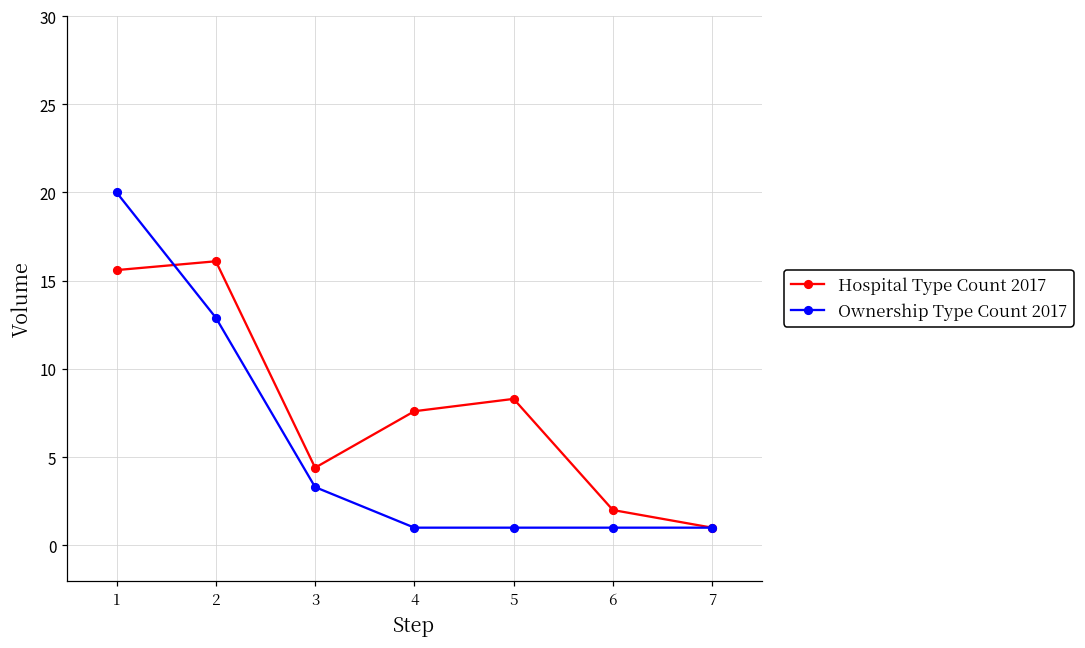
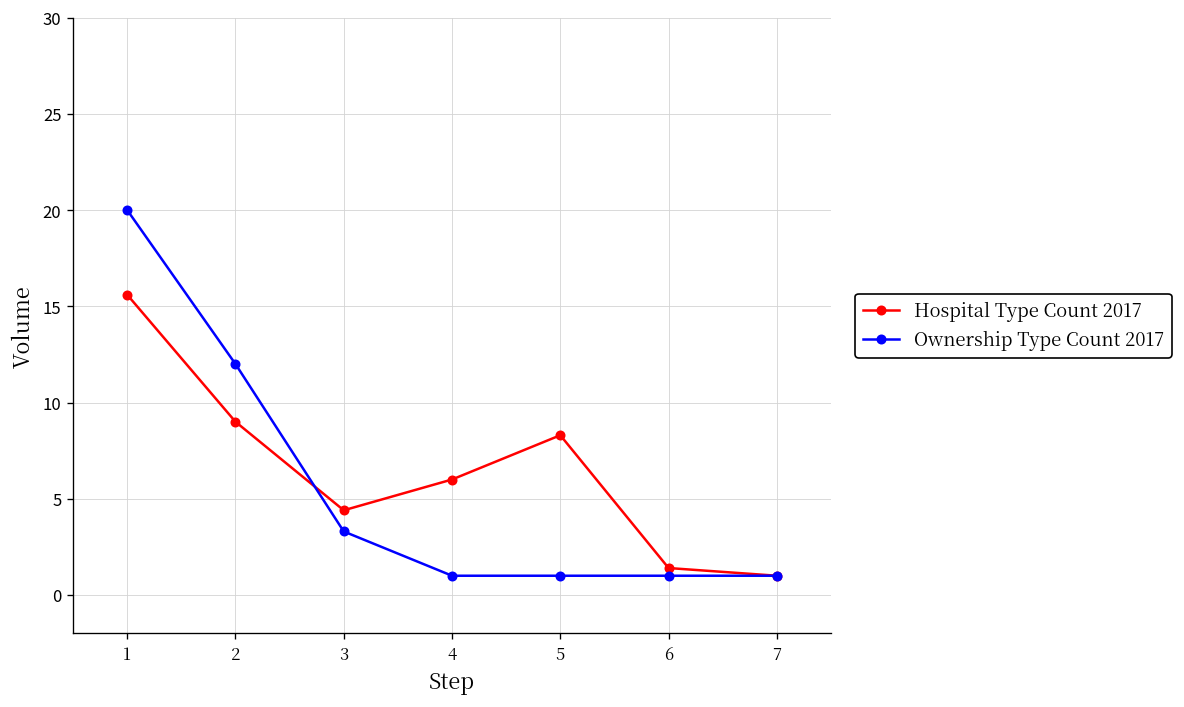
Hospital Type Count 2017, 2: 16.1 -> 9.0
Ownership Type Count 2017, 2: 12.9 -> 12.0
Hospital Type Count 2017, 4: 7.6 -> 6.0
Hospital Type Count 2017, 6: 2.0 -> 1.4
